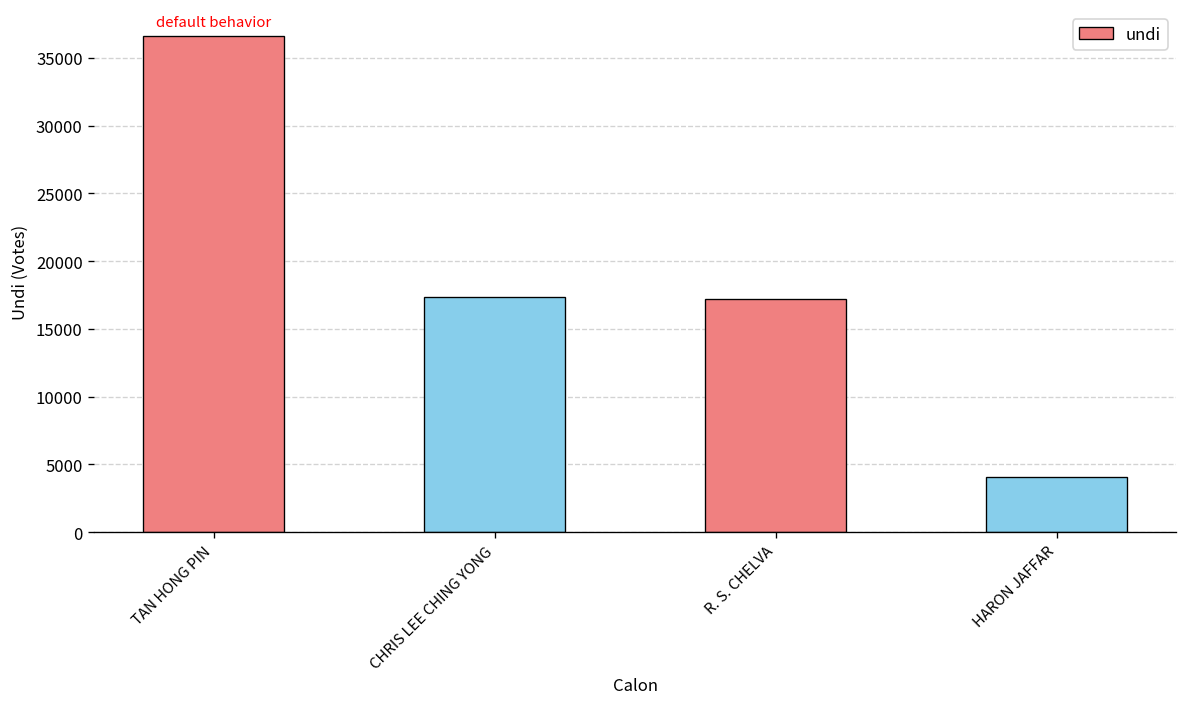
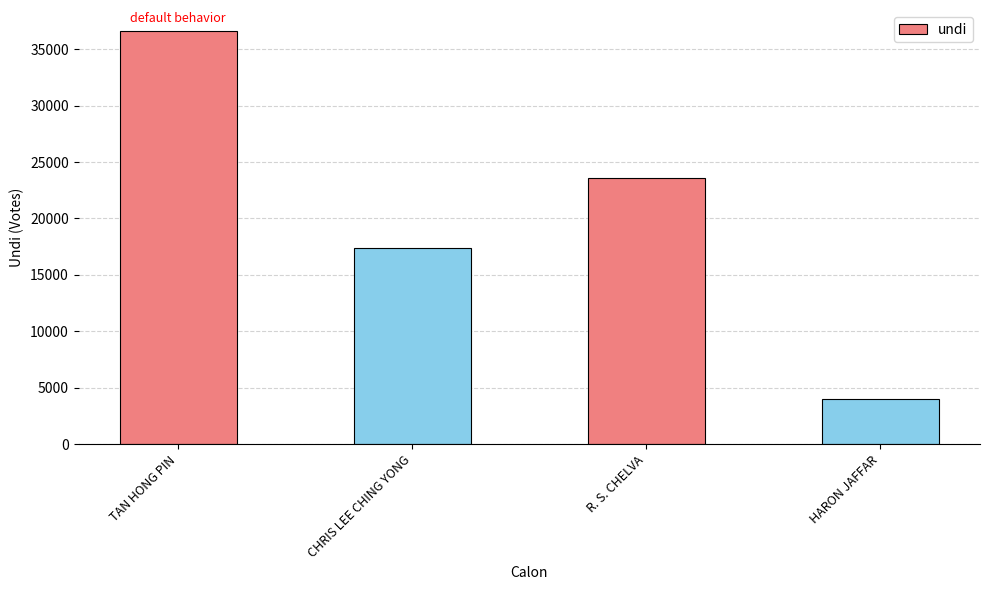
R. S. CHELVA: 17200 -> 23600
